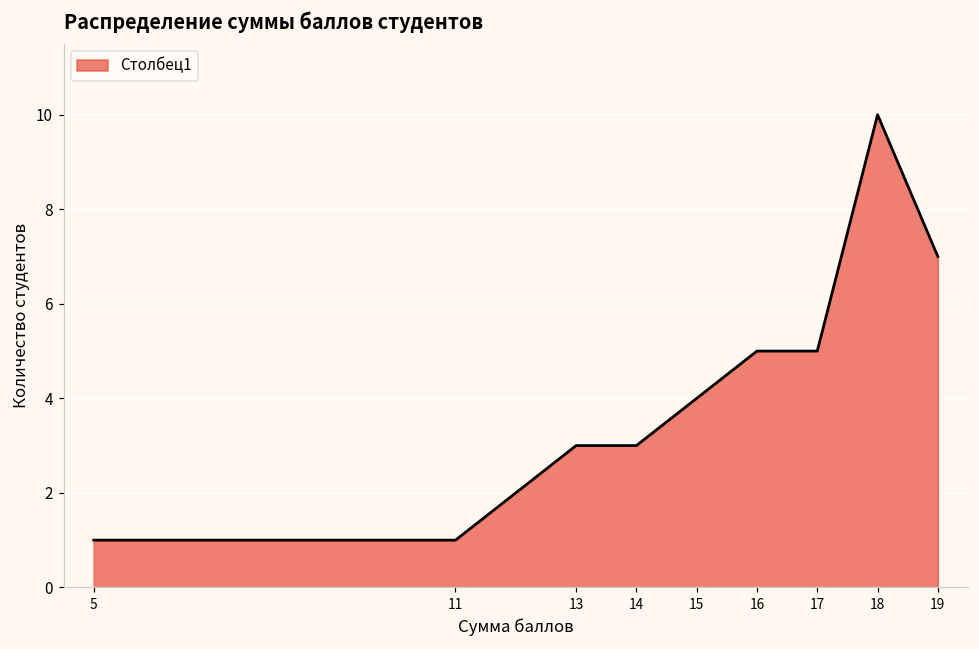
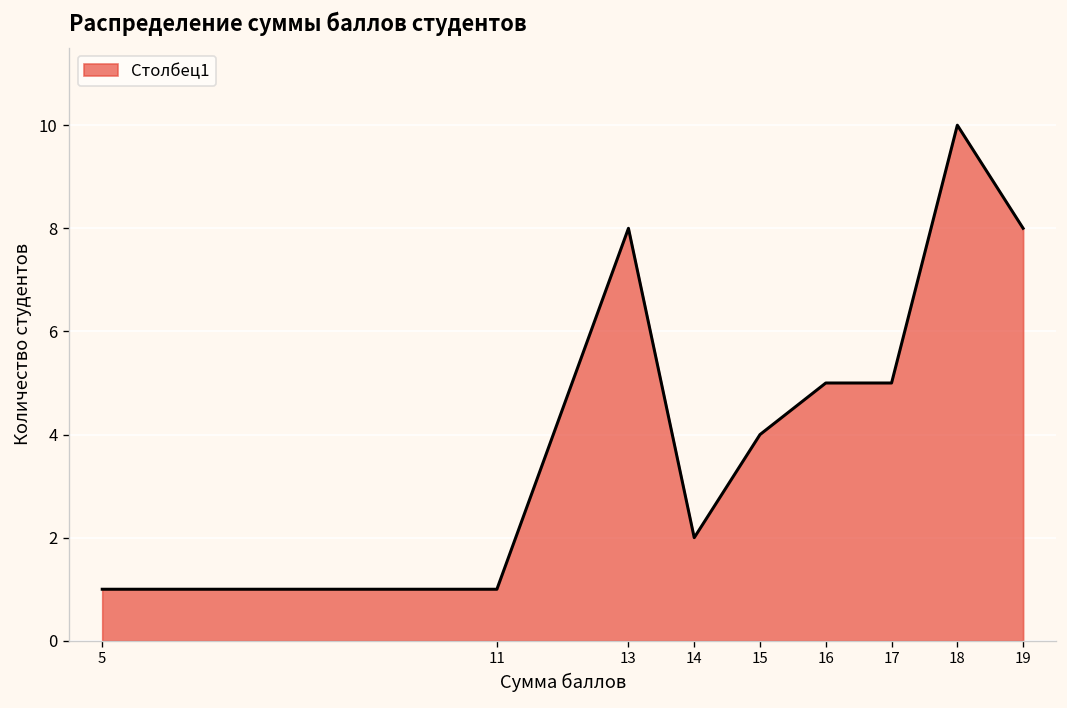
13: 3 -> 8
14: 3 -> 2
19: 7 -> 8
